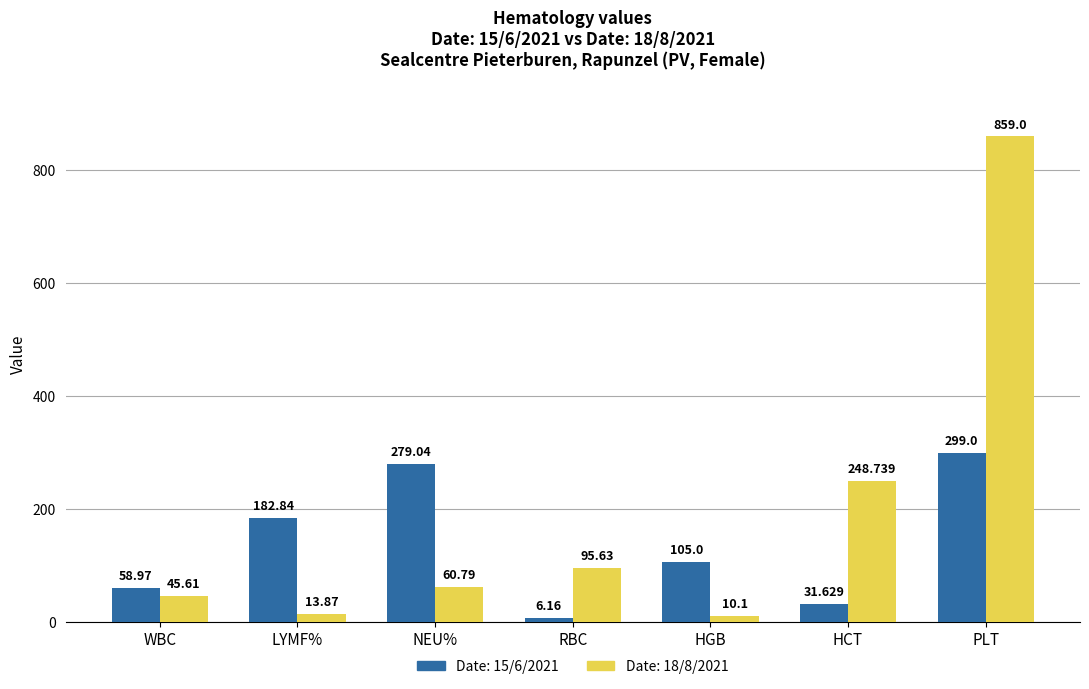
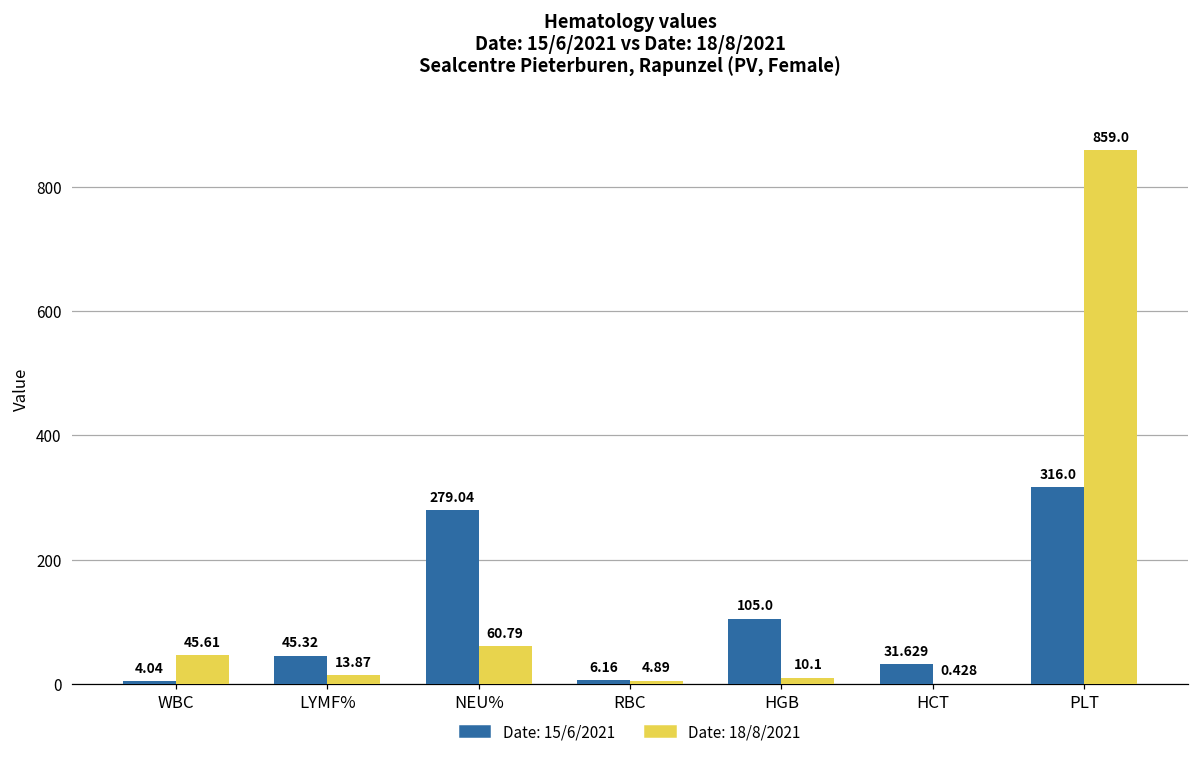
Date: 15/6/2021, WBC: 58.97 -> 4.04
Date: 15/6/2021, LYMF%: 182.84 -> 45.32
Date: 18/8/2021, RBC: 95.63 -> 4.89
Date: 18/8/2021, HCT: 248.739 -> 0.428
Date: 15/6/2021, PLT: 299.0 -> 316.0
